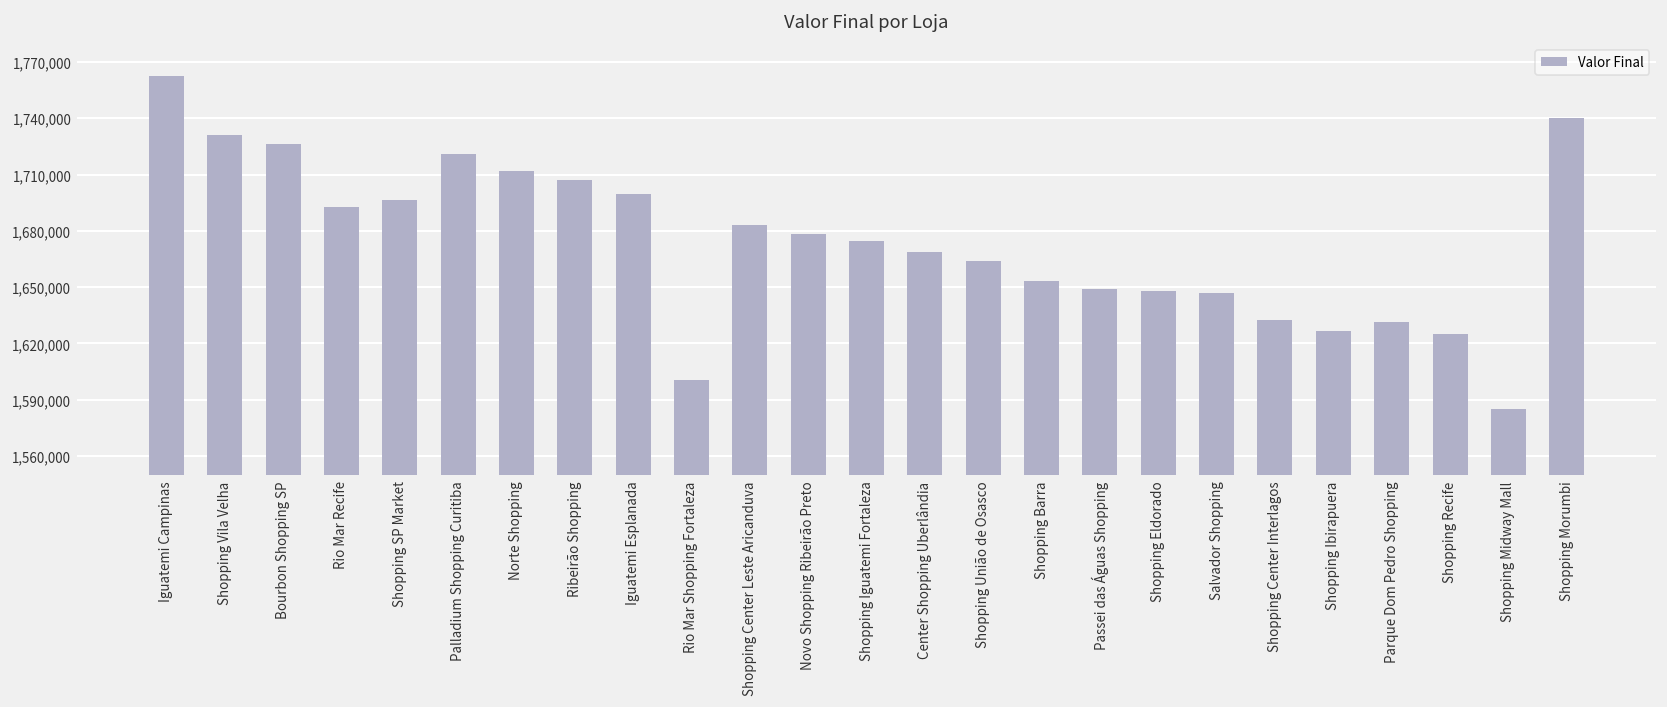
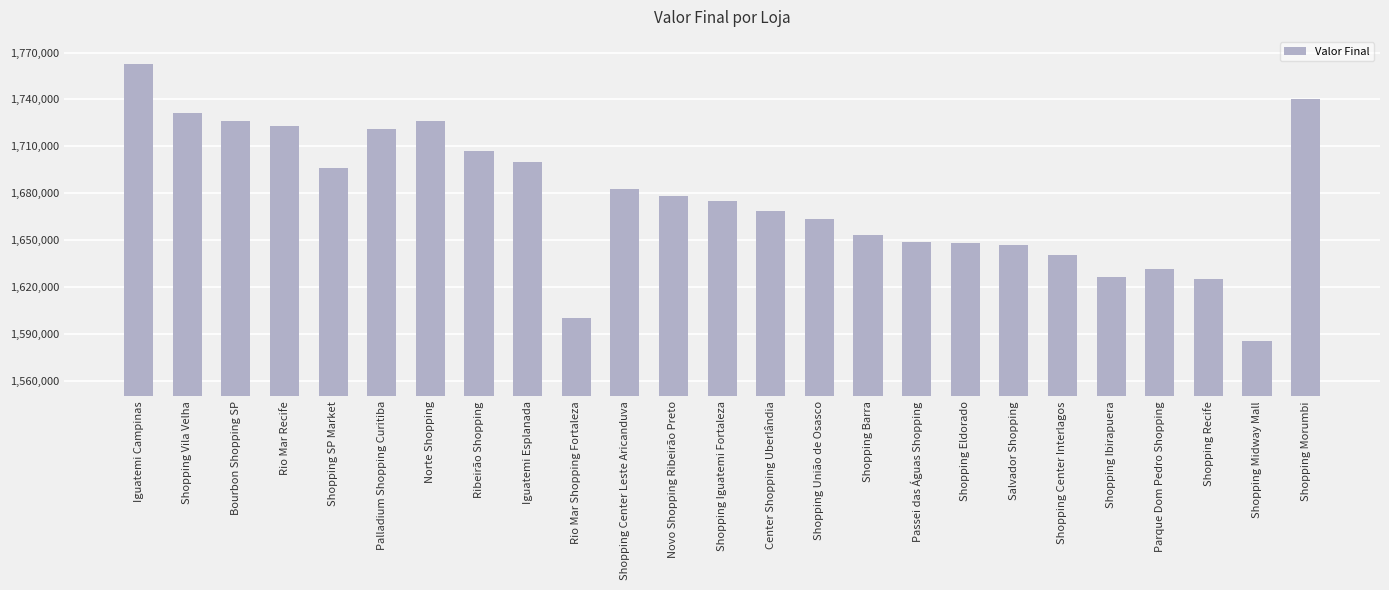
Rio Mar Recife: 1,693,000 -> 1,723,000
Norte Shopping: 1,712,000 -> 1,726,000
Shopping Center Interlagos: 1,633,000 -> 1,640,000
